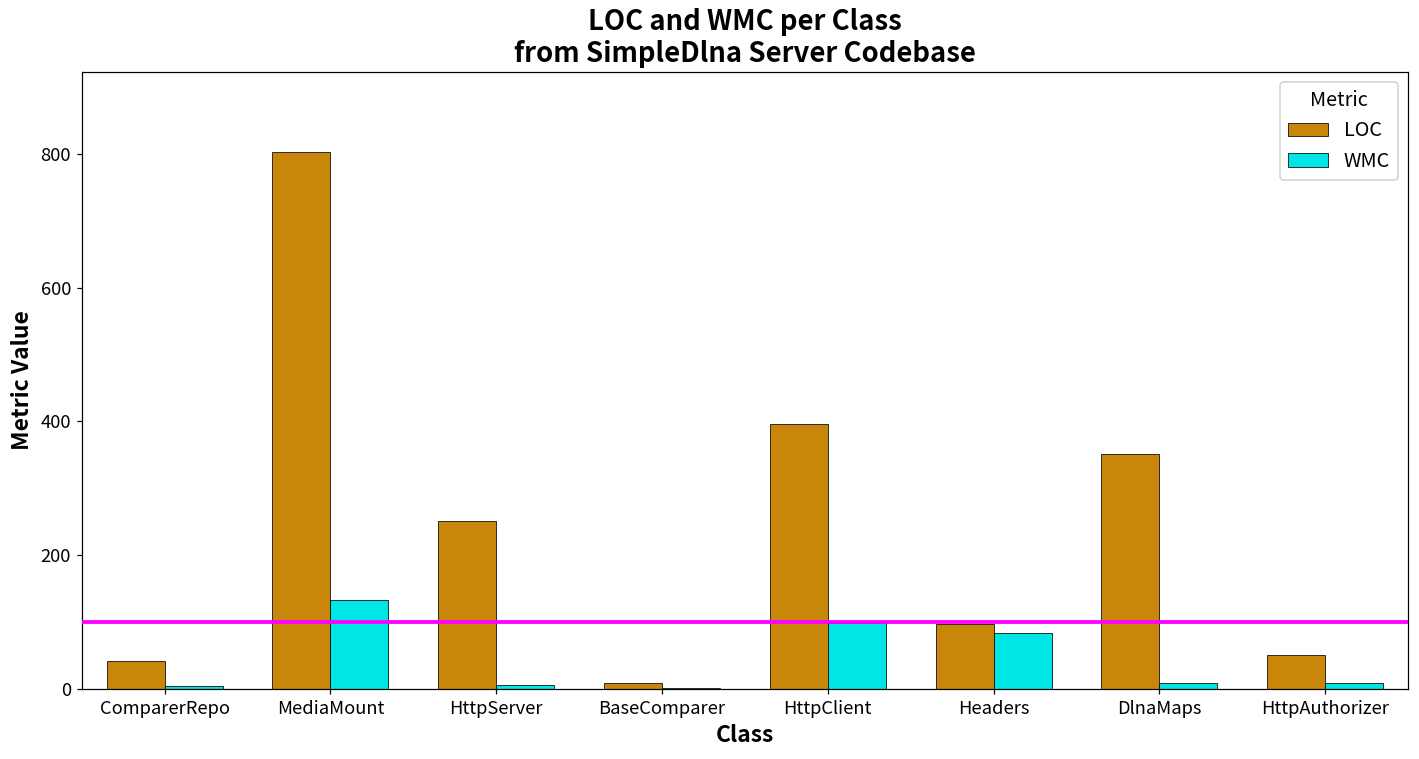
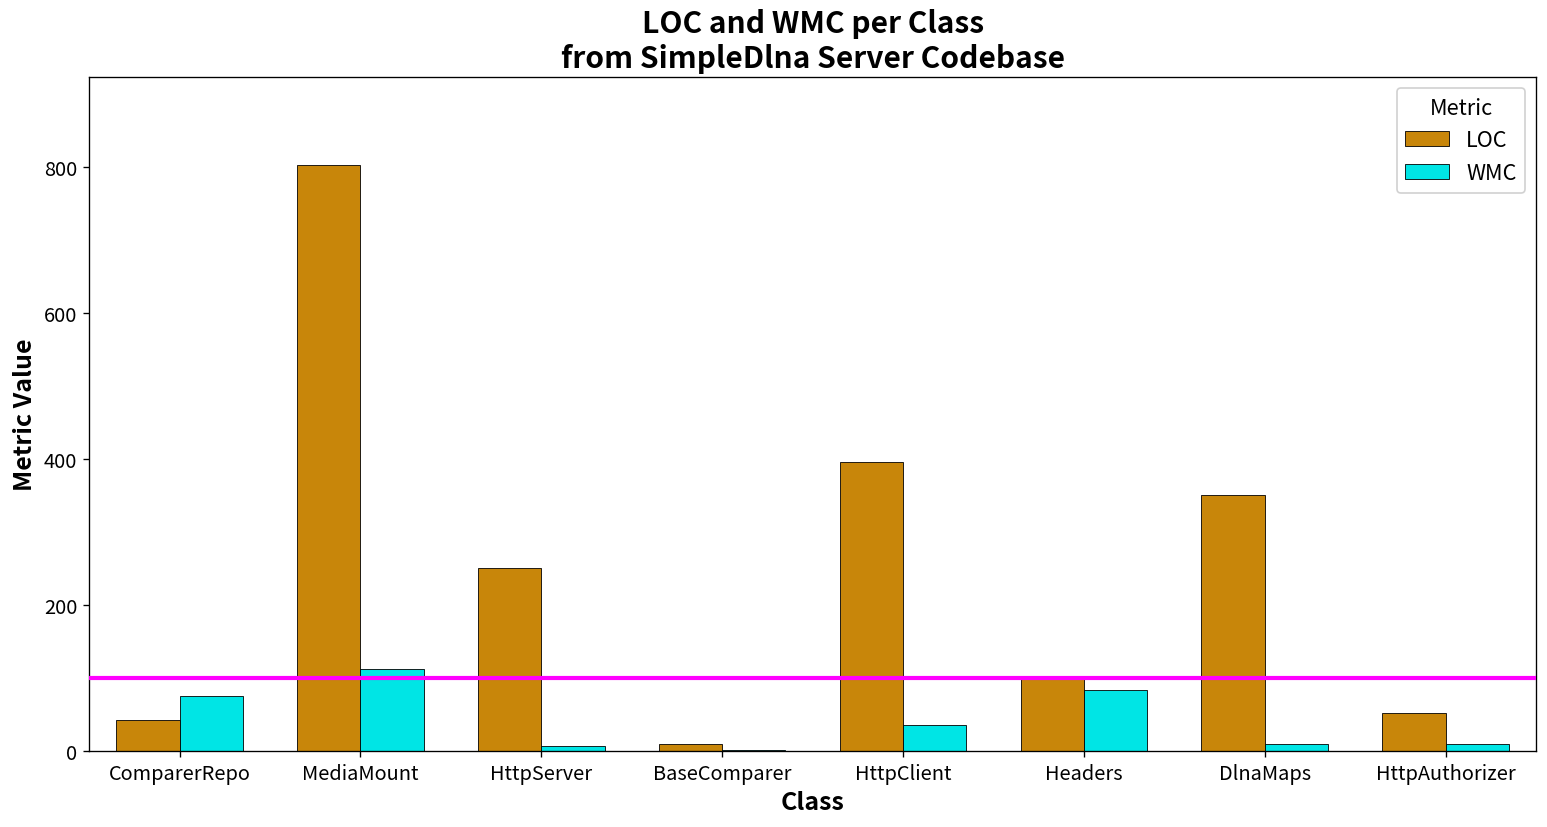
WMC, ComparerRepo: 10 -> 80
WMC, MediaMount: 130 -> 110
WMC, HttpClient: 100 -> 40
